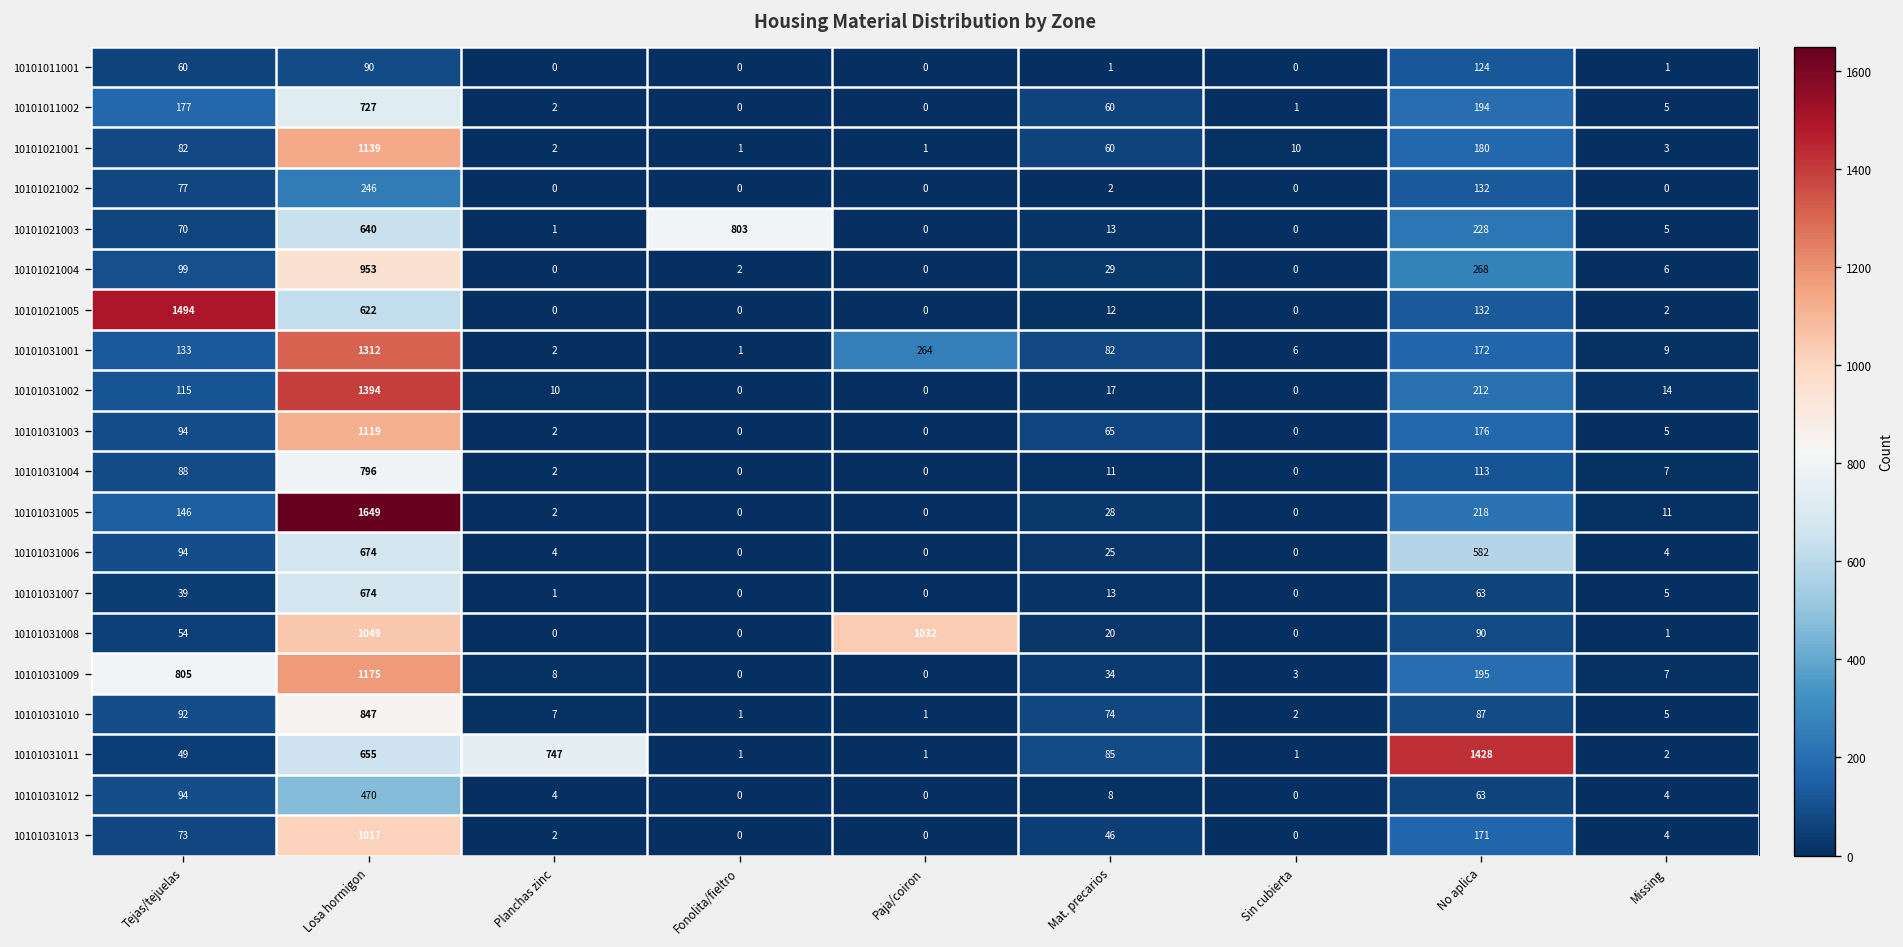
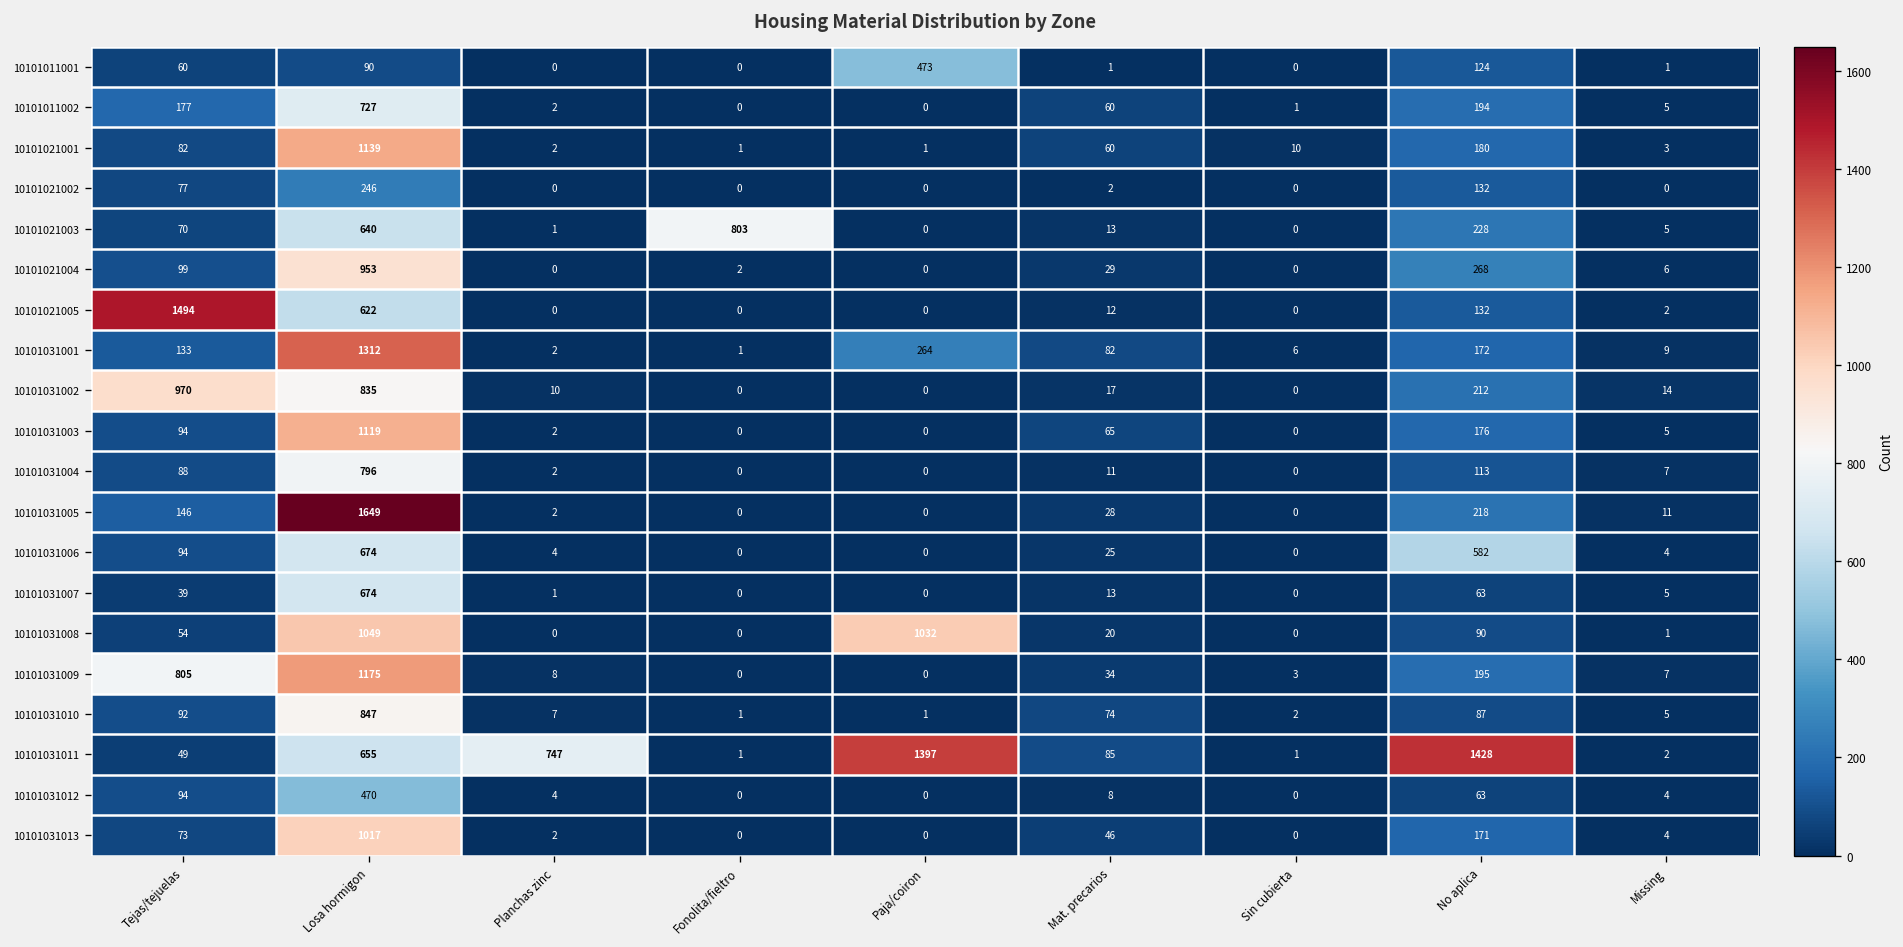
10101011001, Paja/coiron: 0 -> 473
10101031002, Tejas/tejuelas: 115 -> 970
10101031002, Losa hormigon: 1394 -> 835
10101031011, Paja/coiron: 1 -> 1397
